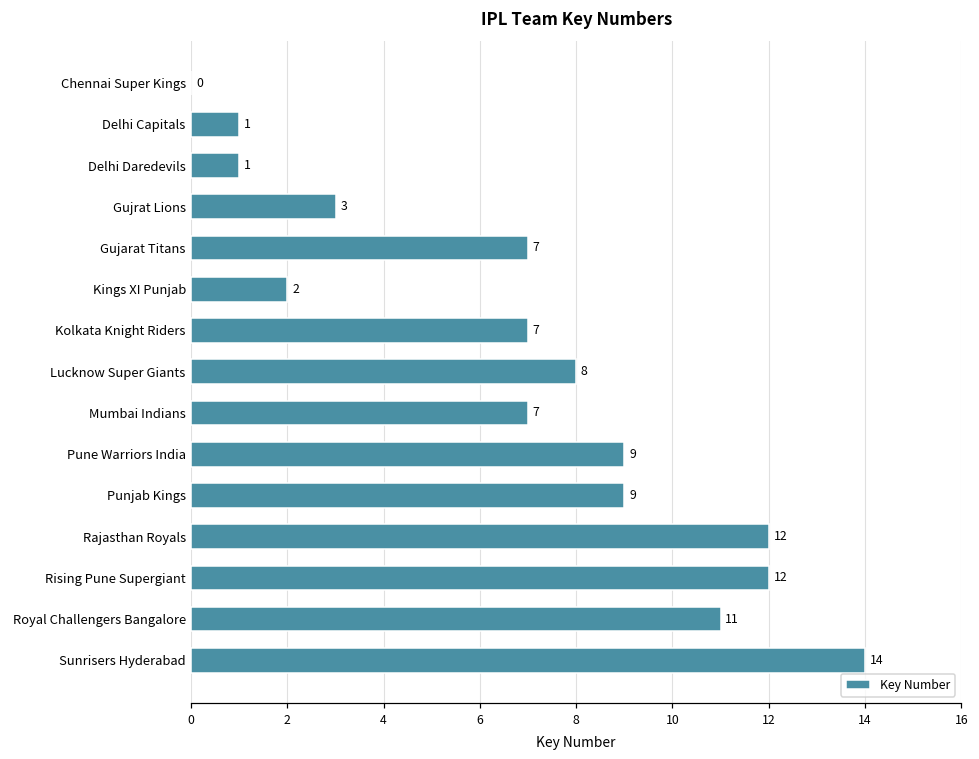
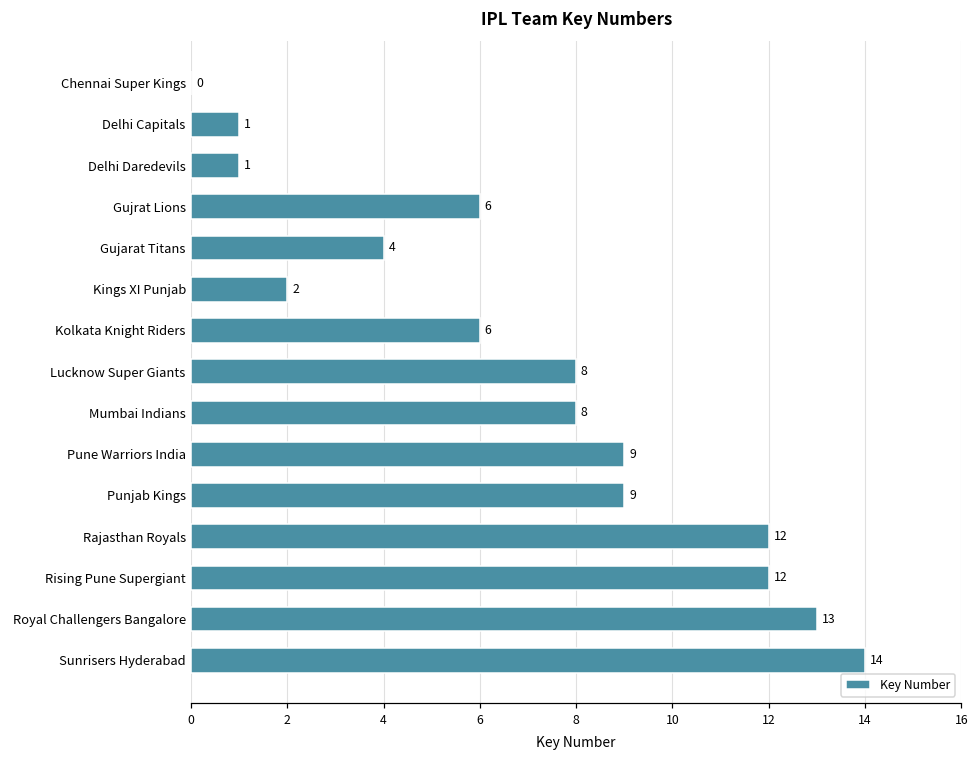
Gujrat Lions: 3 -> 6
Gujarat Titans: 7 -> 4
Kolkata Knight Riders: 7 -> 6
Mumbai Indians: 7 -> 8
Royal Challengers Bangalore: 11 -> 13
